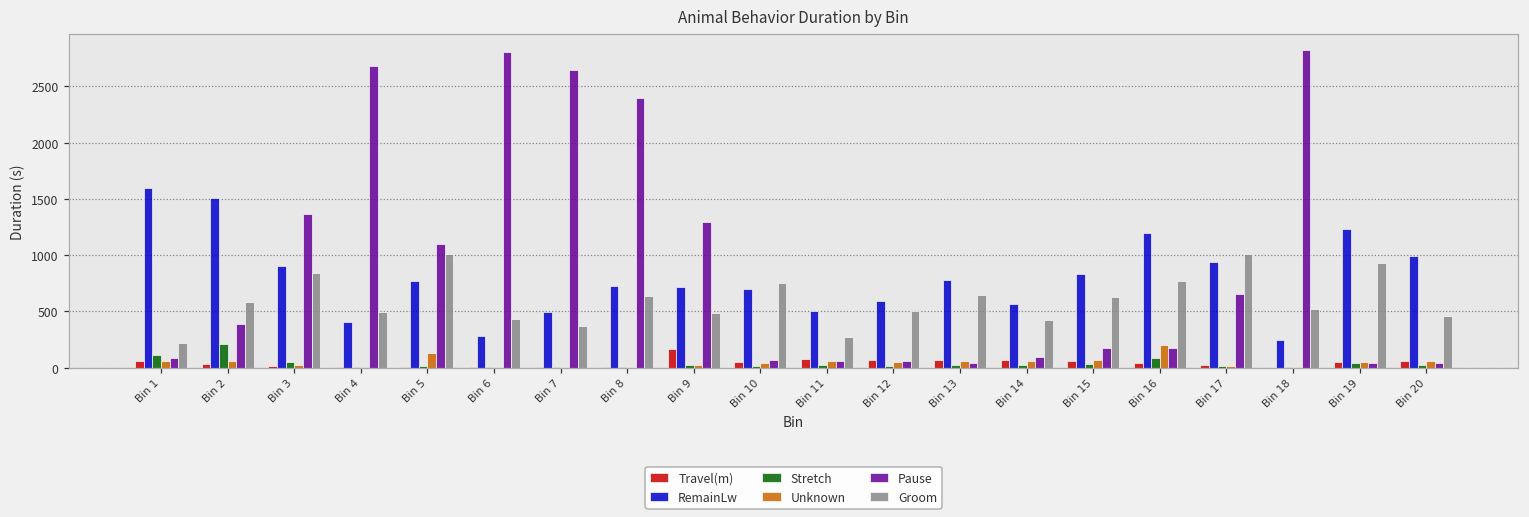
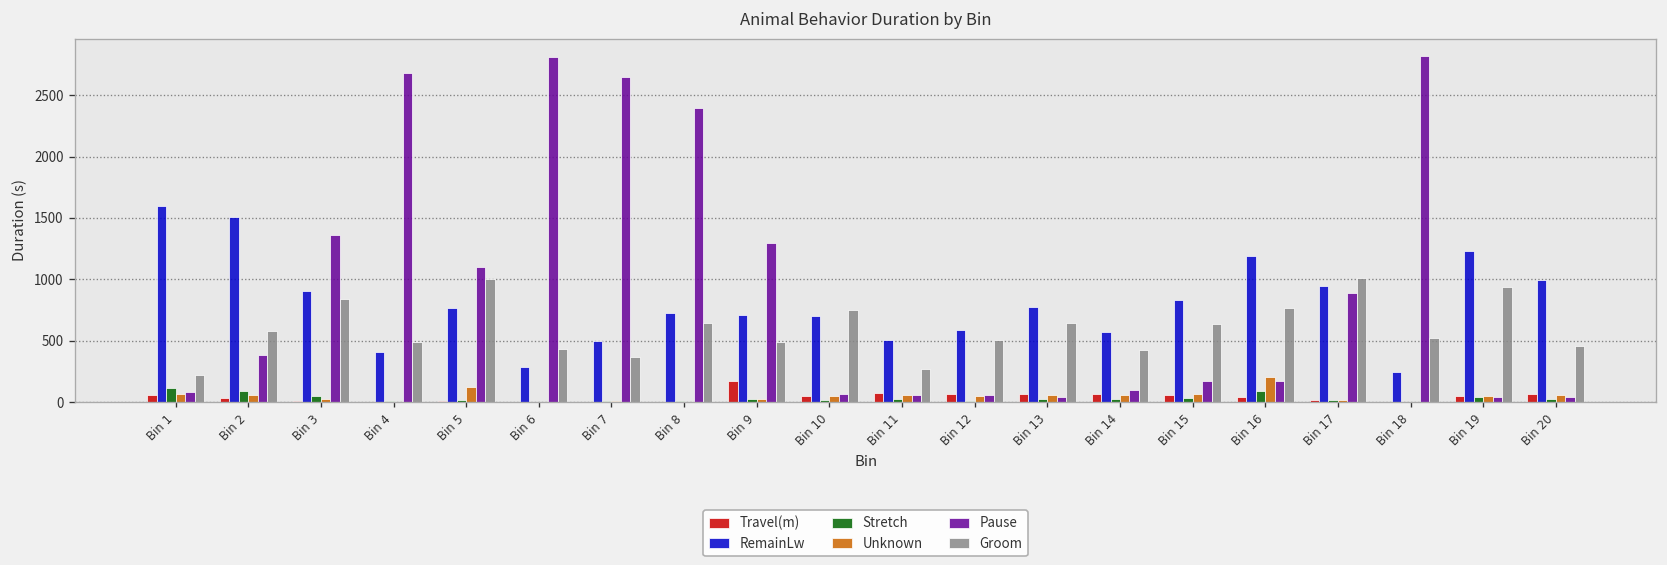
Stretch, Bin 2: 210 -> 90
Pause, Bin 17: 660 -> 890
